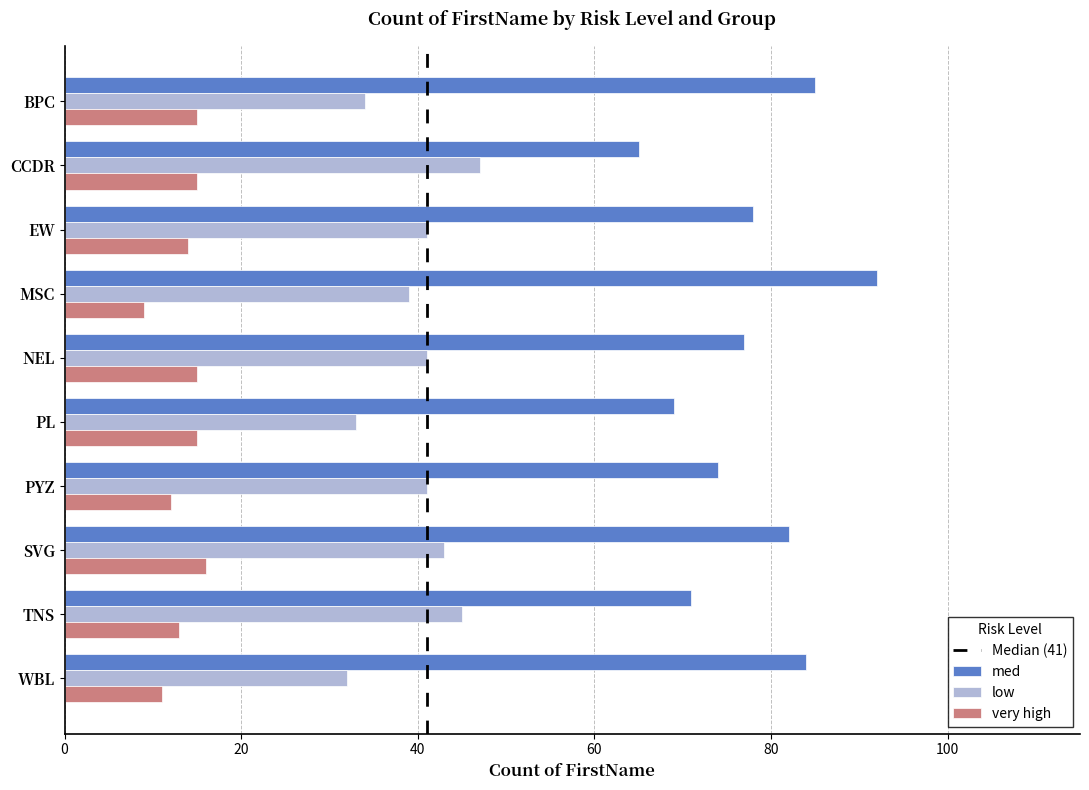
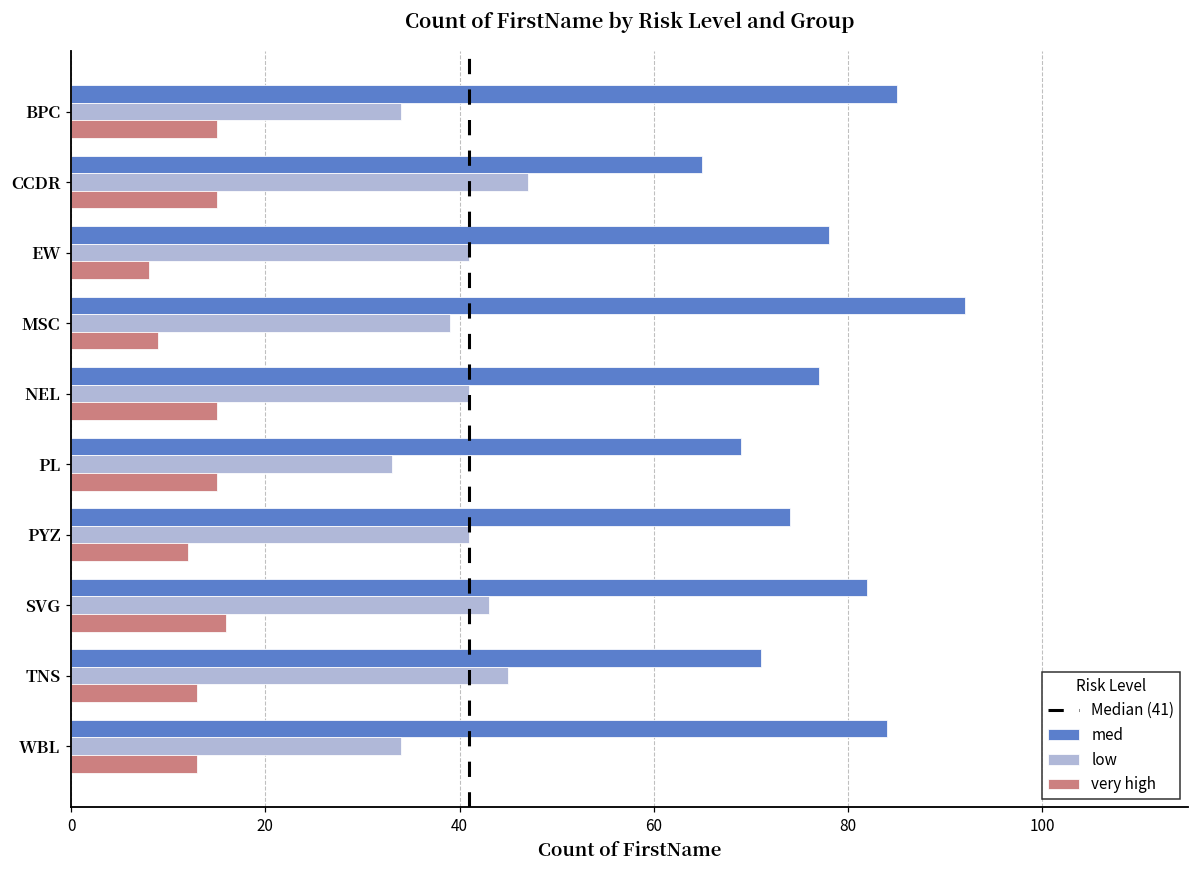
very high, EW: 14 -> 8
low, WBL: 32 -> 34
very high, WBL: 11 -> 13
